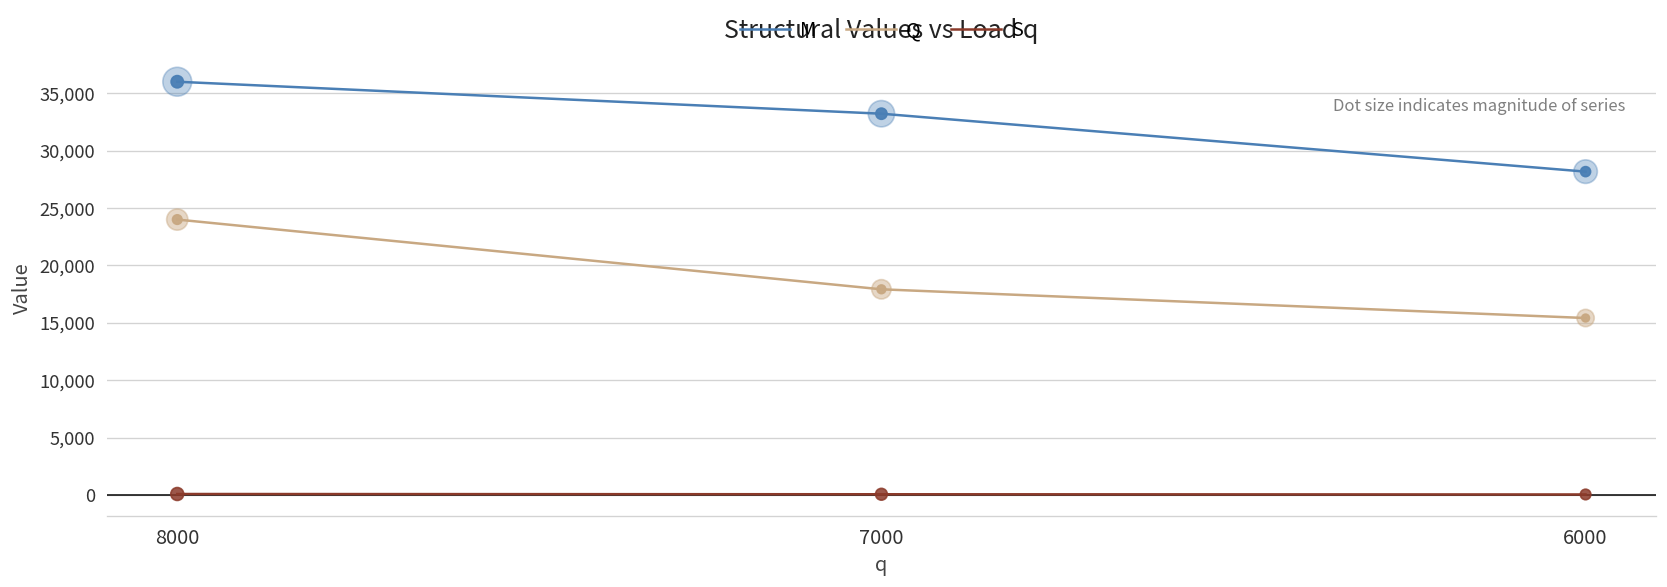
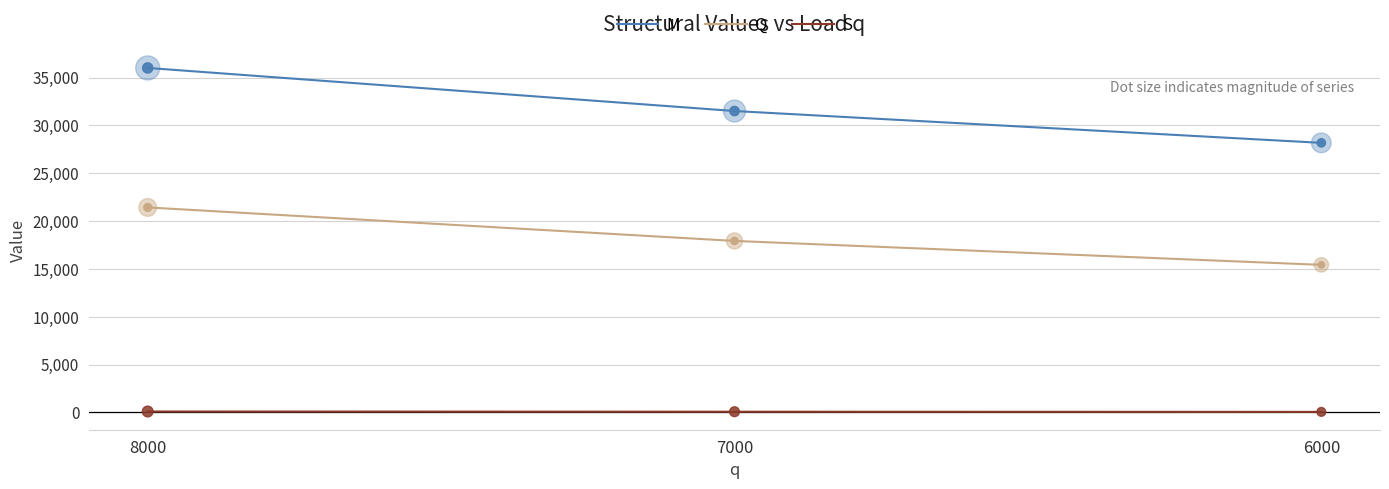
Q, 8000: 24,000 -> 21,000
M, 7000: 33,000 -> 32,000
